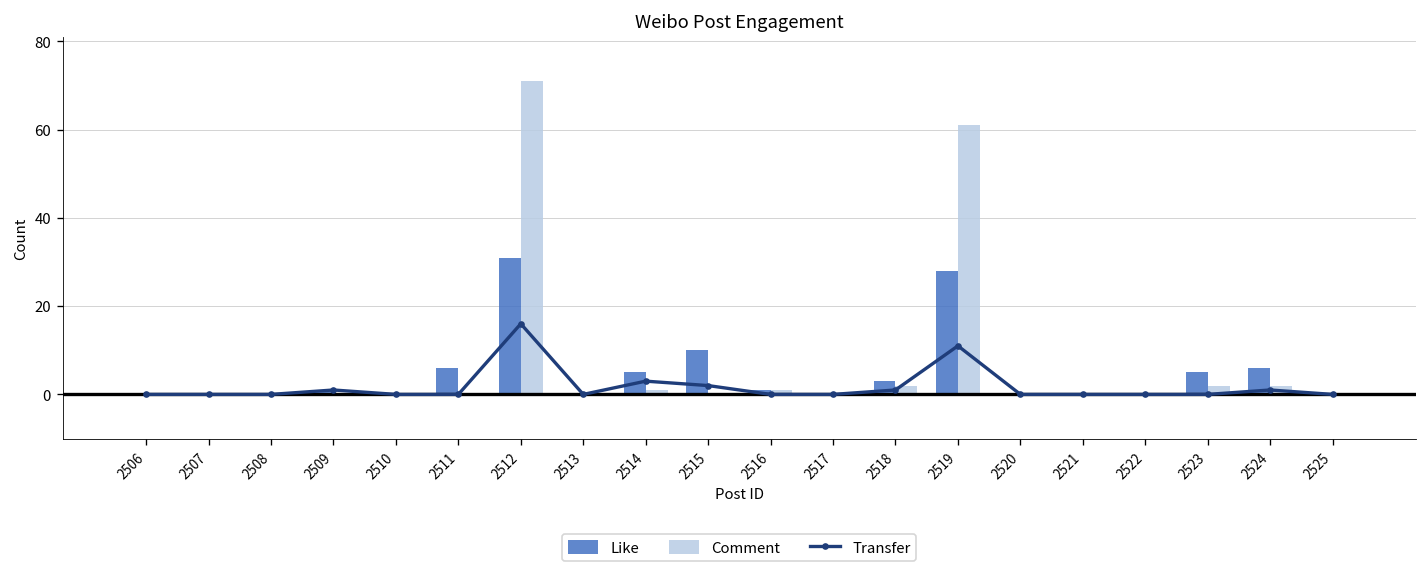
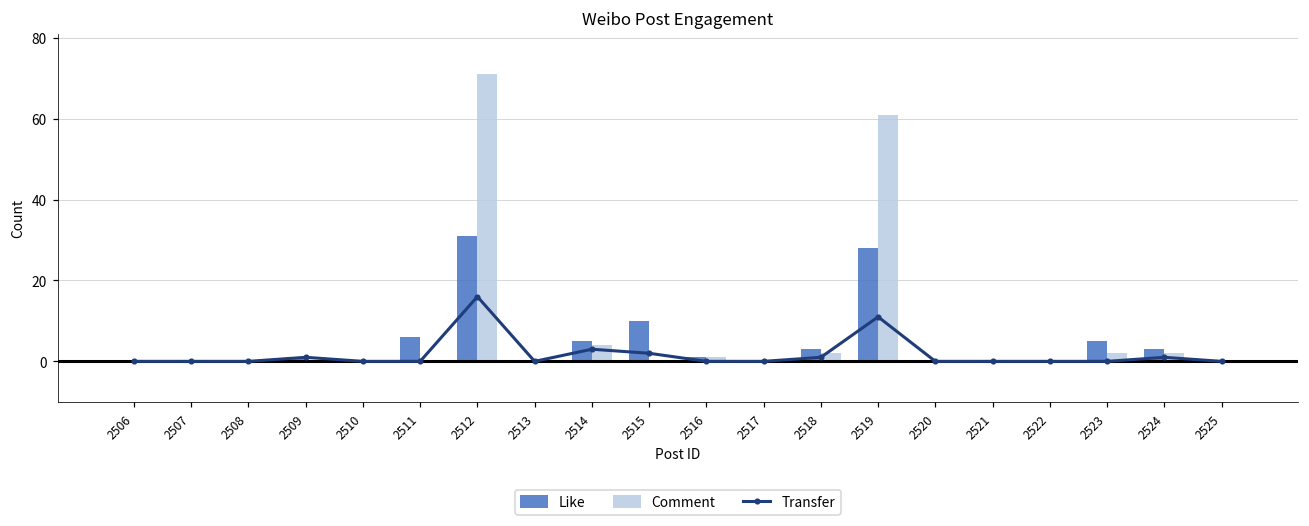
Comment, 2514: 1 -> 4
Like, 2524: 6 -> 3
